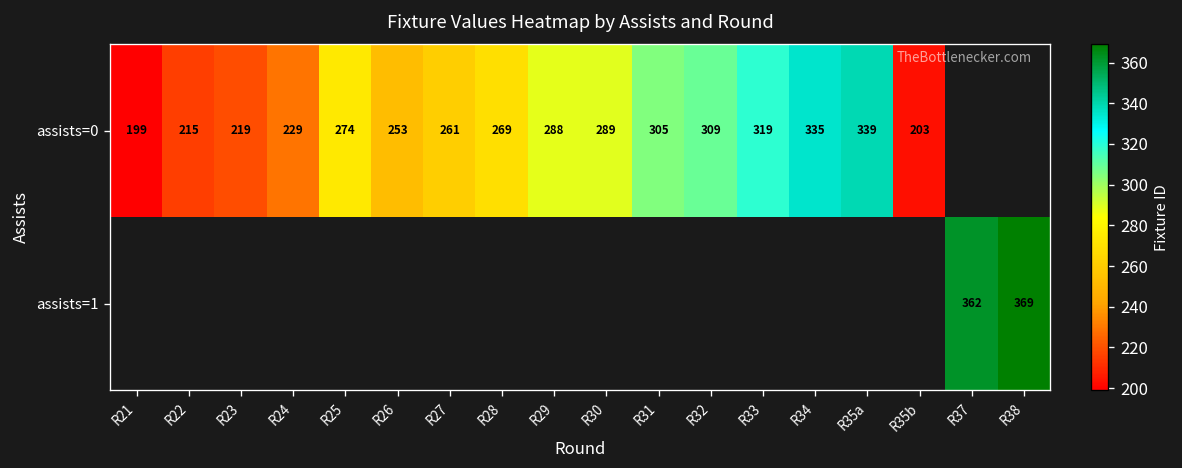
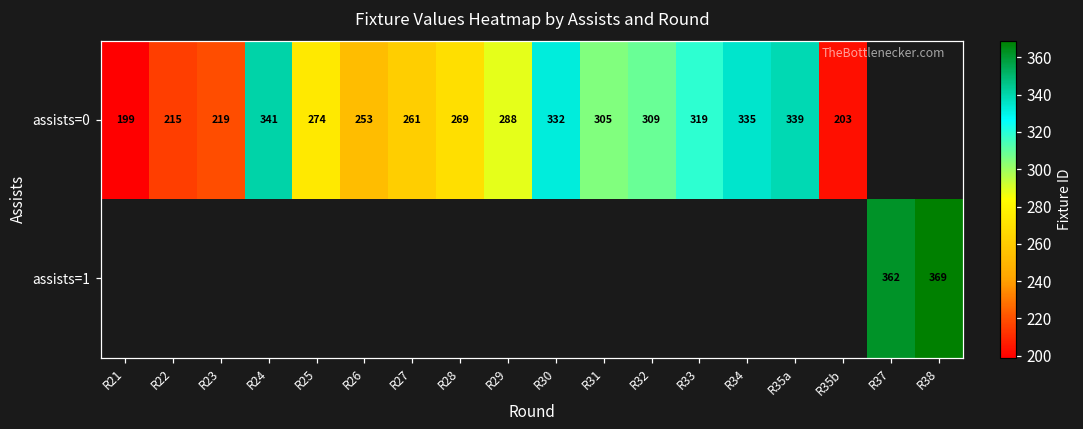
assists=0, R24: 229 -> 341
assists=0, R30: 289 -> 332
